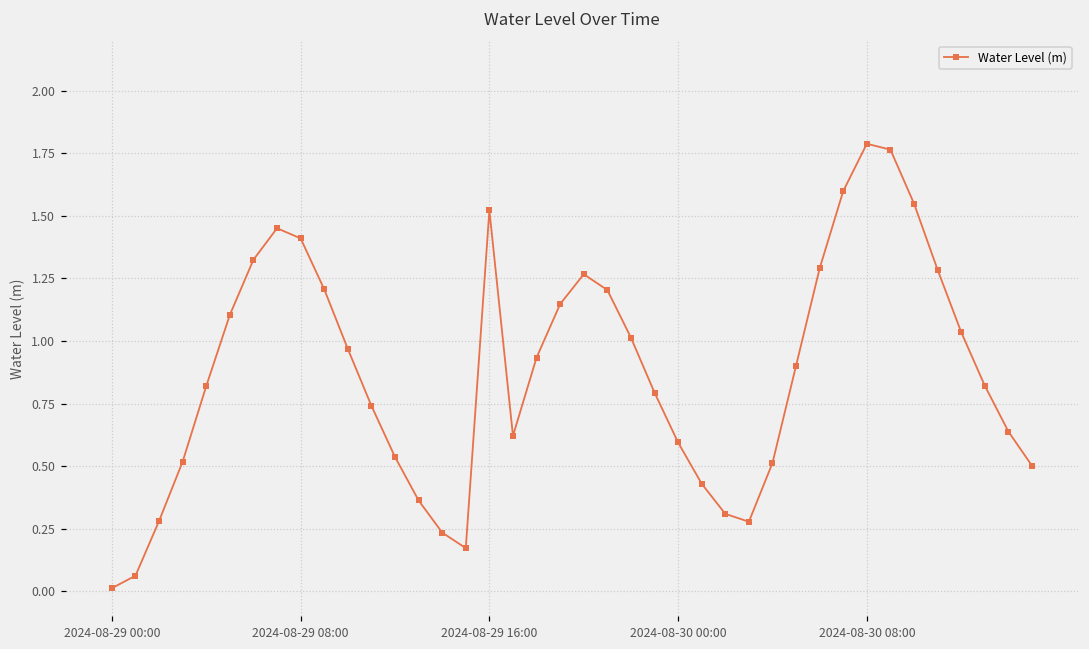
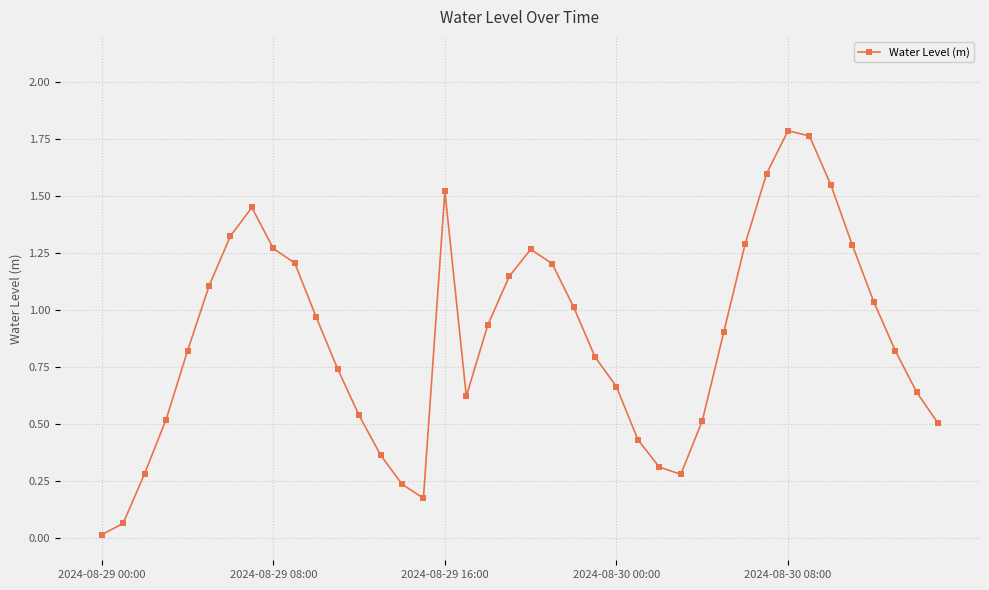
2024-08-29 08:00: 1.41 -> 1.27
2024-08-30 00:00: 0.59 -> 0.66
